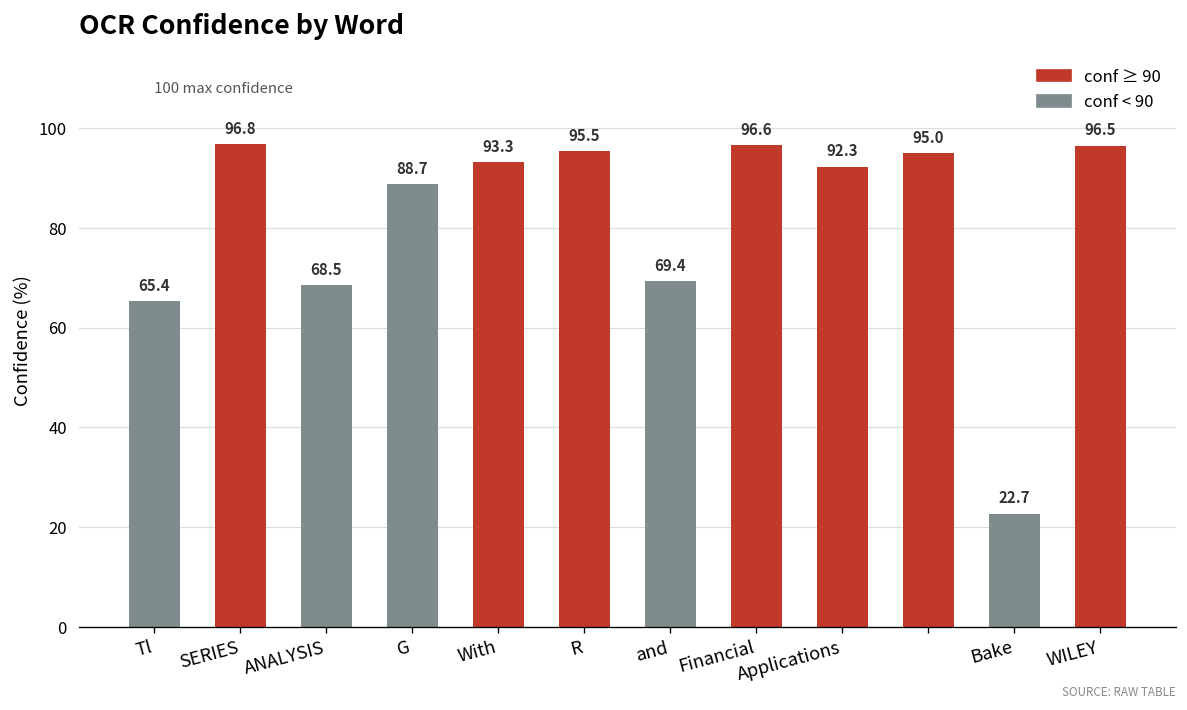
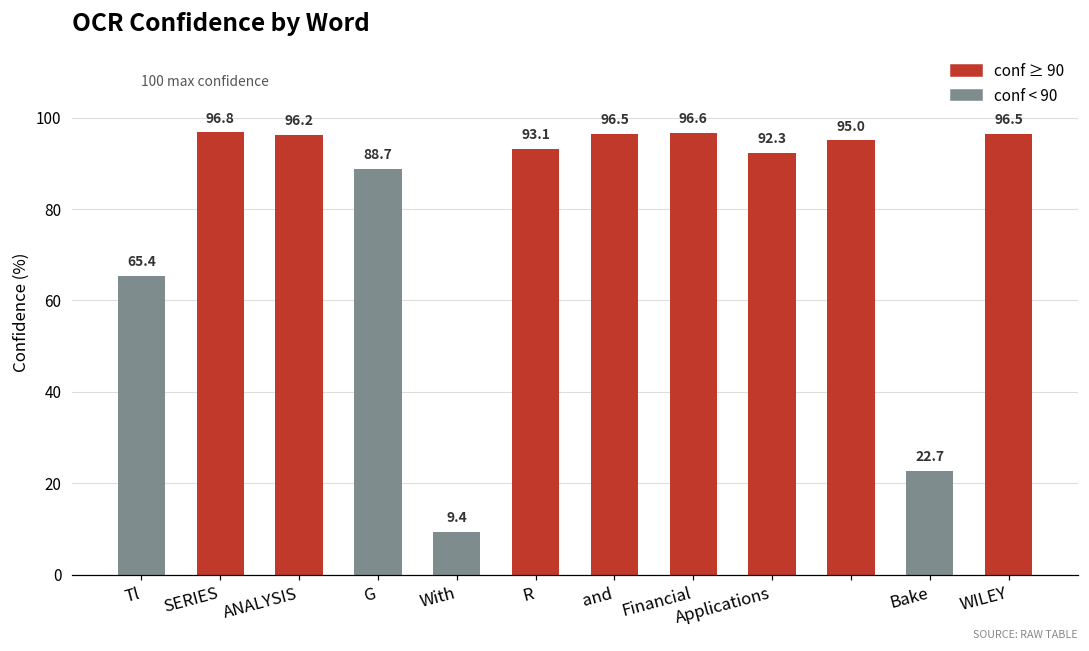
ANALYSIS: 68.5 -> 96.2
With: 93.3 -> 9.4
R: 95.5 -> 93.1
and: 69.4 -> 96.5
